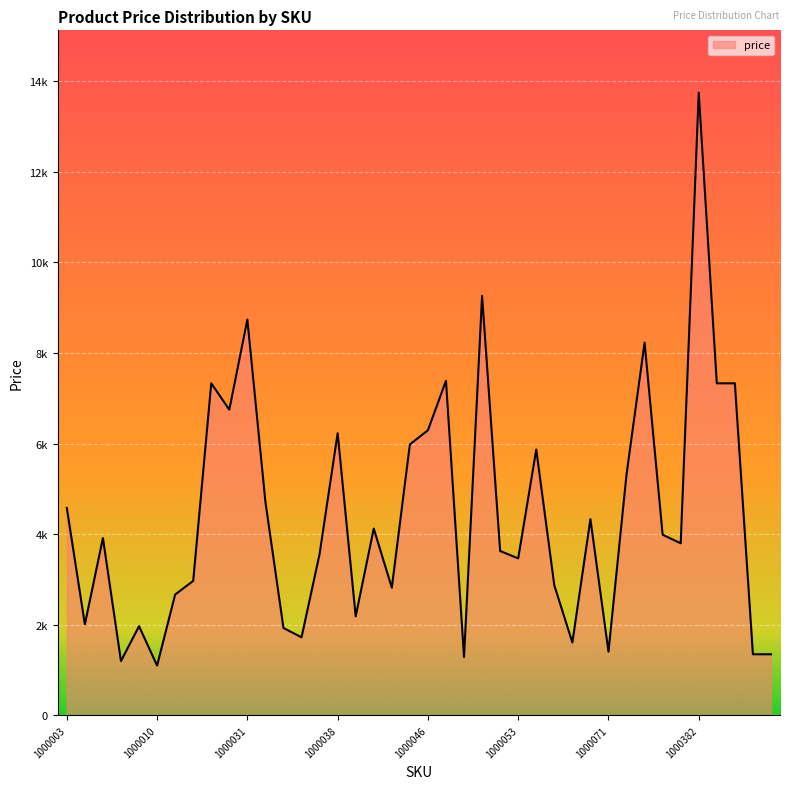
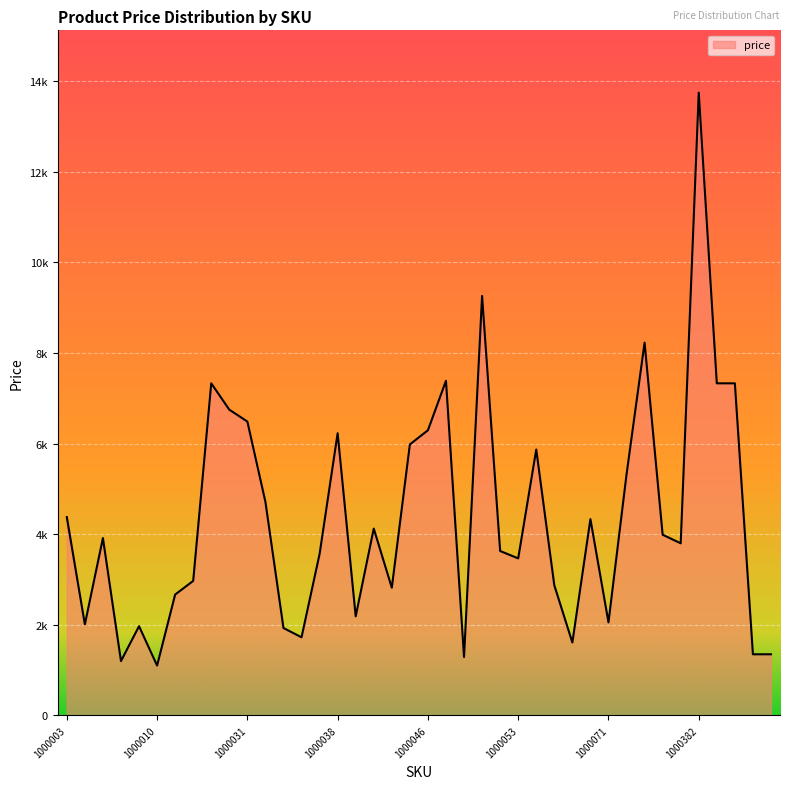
1000003: 4600 -> 4400
1000031: 8700 -> 6500
1000071: 1400 -> 2100
